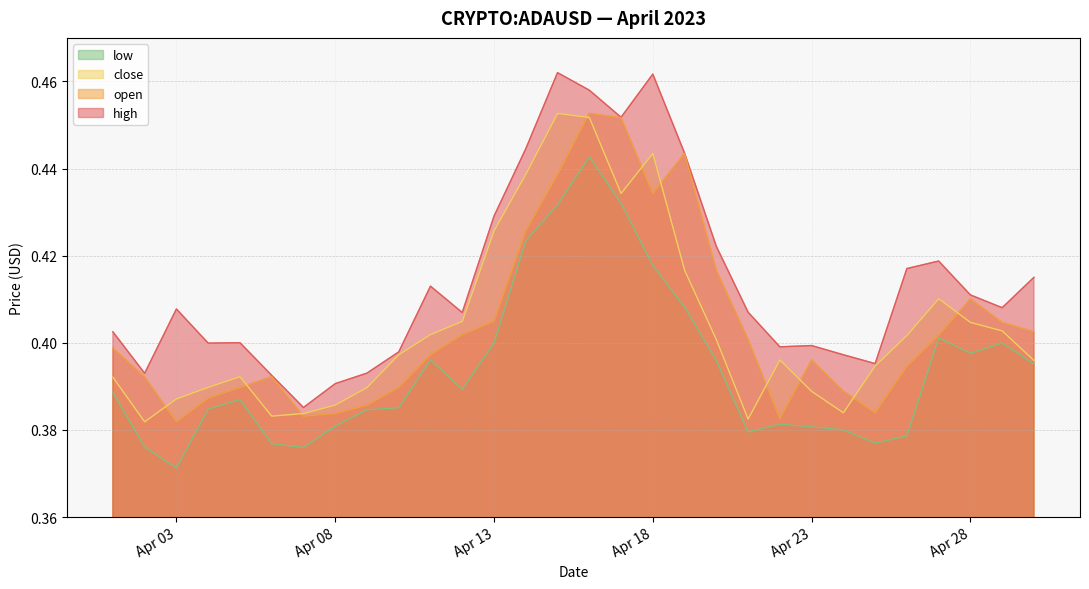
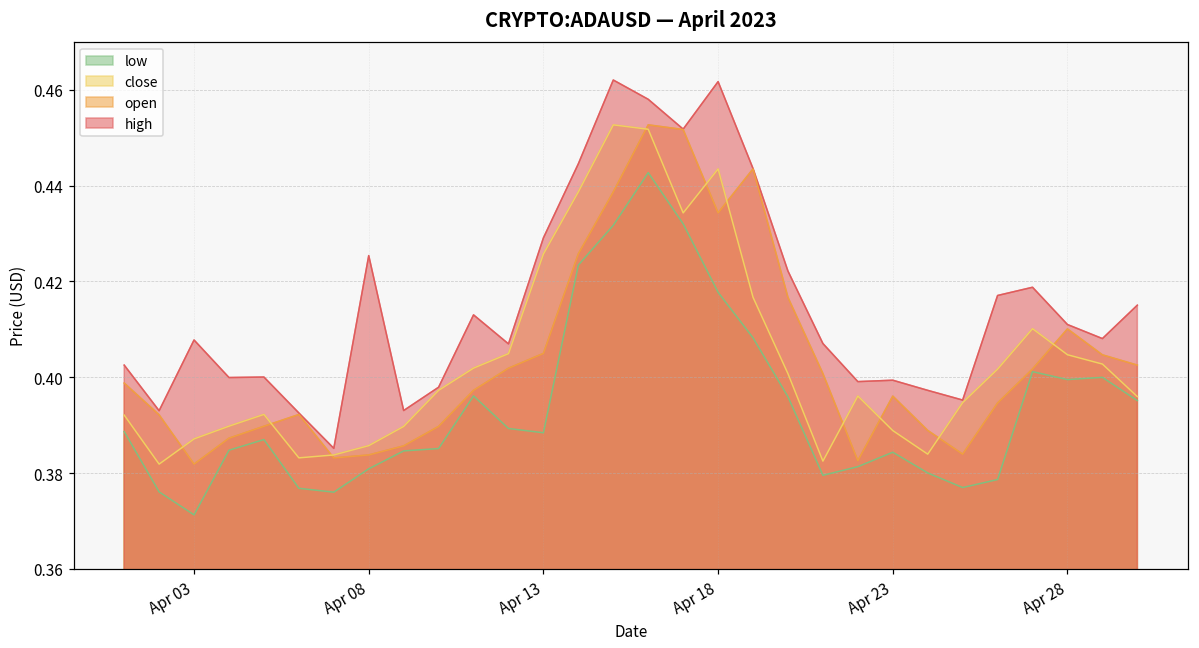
high, Apr 08: 0.391 -> 0.425
low, Apr 13: 0.400 -> 0.388
low, Apr 23: 0.381 -> 0.384
low, Apr 28: 0.398 -> 0.399
